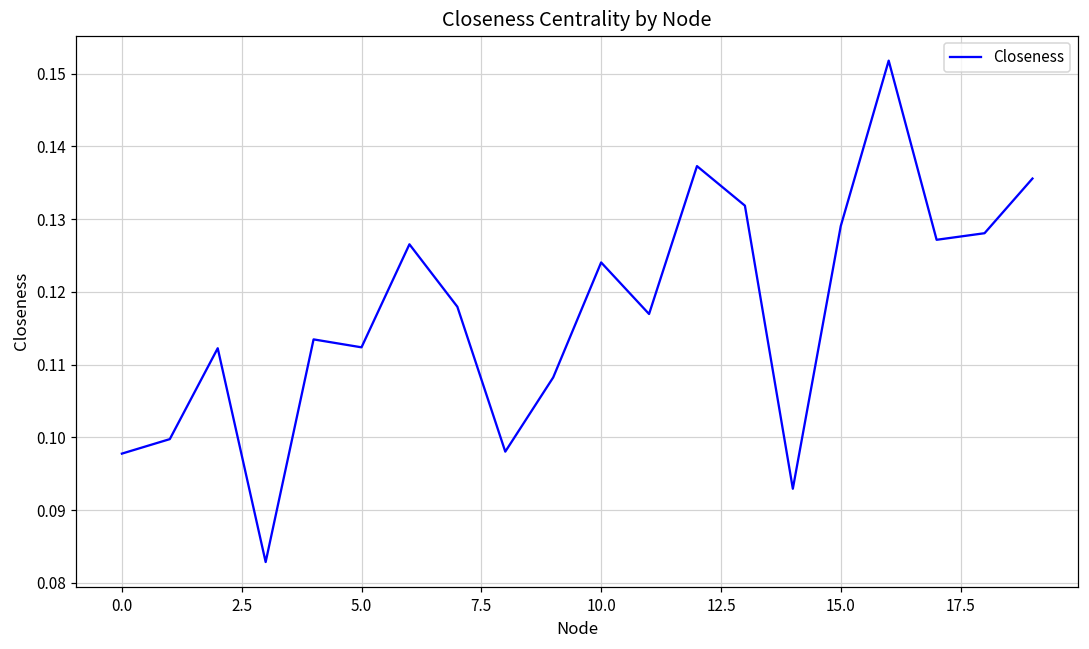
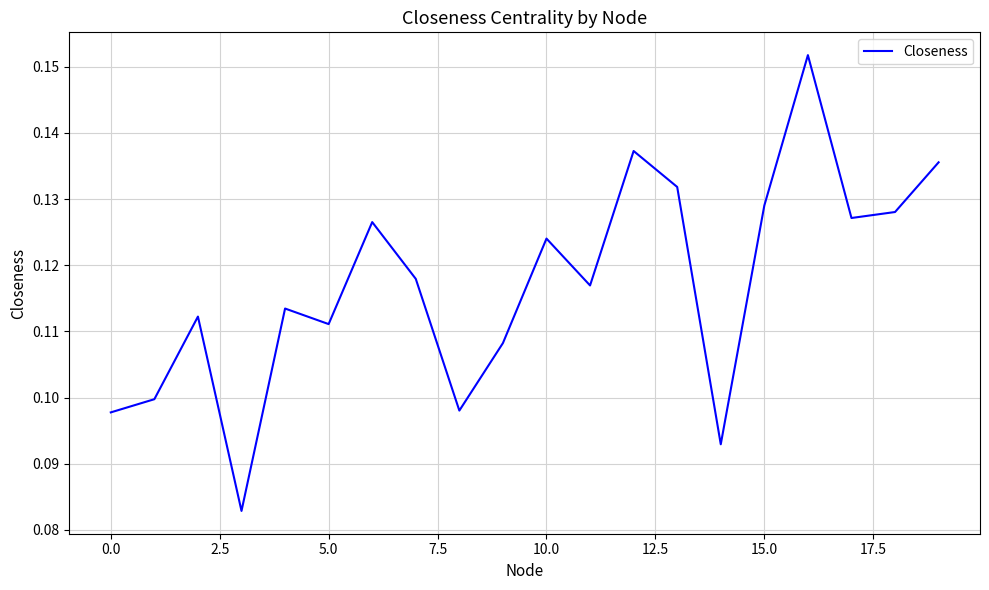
5.0: 0.112 -> 0.111
